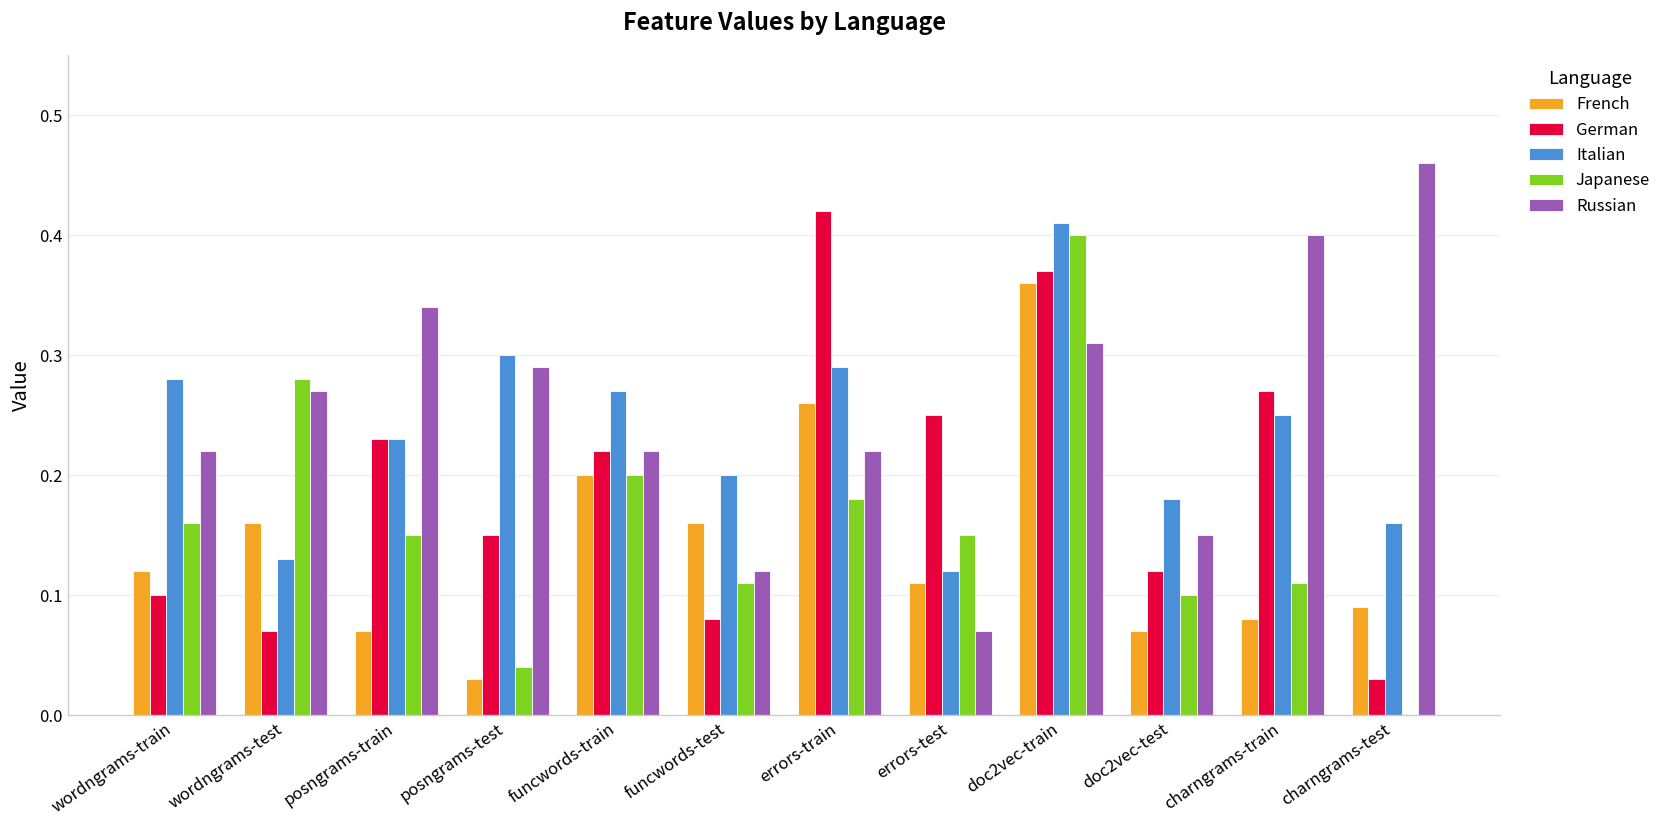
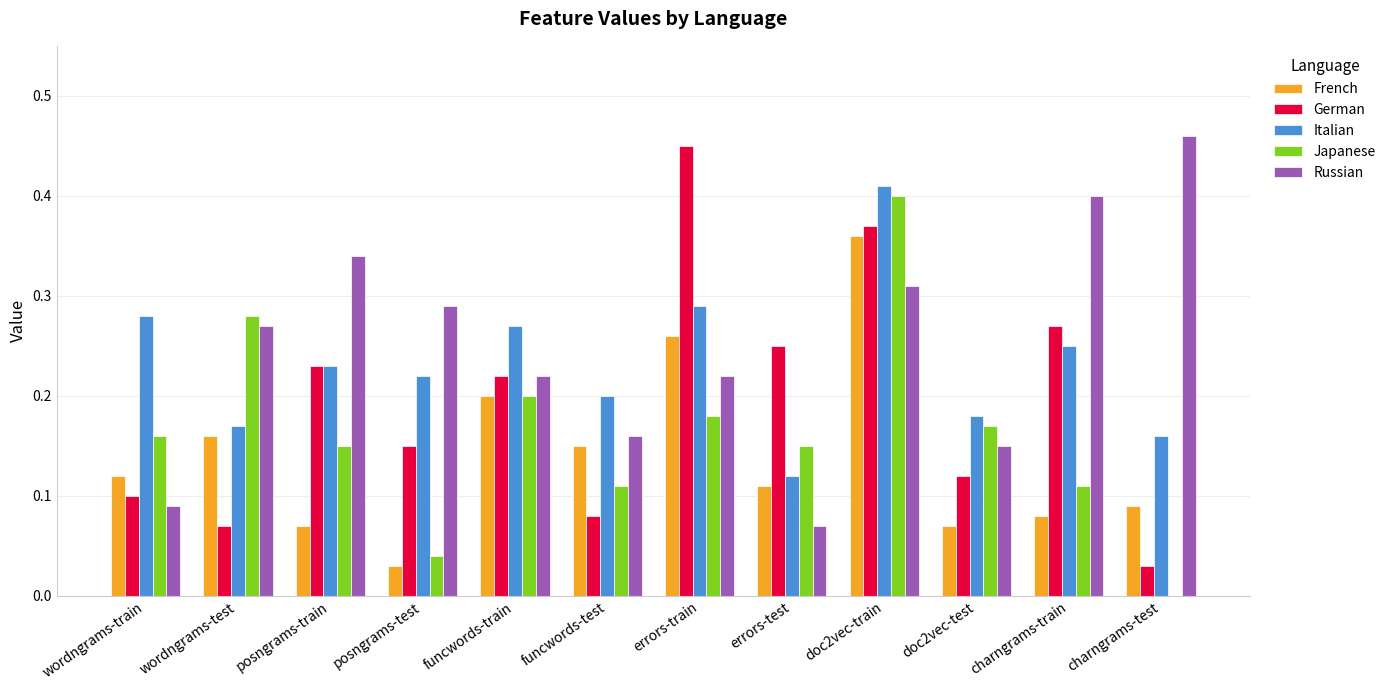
Russian, wordngrams-train: 0.22 -> 0.09
Italian, wordngrams-test: 0.13 -> 0.17
Italian, posngrams-test: 0.30 -> 0.22
French, funcwords-test: 0.16 -> 0.15
Russian, funcwords-test: 0.12 -> 0.16
German, errors-train: 0.42 -> 0.45
Japanese, doc2vec-test: 0.10 -> 0.17
